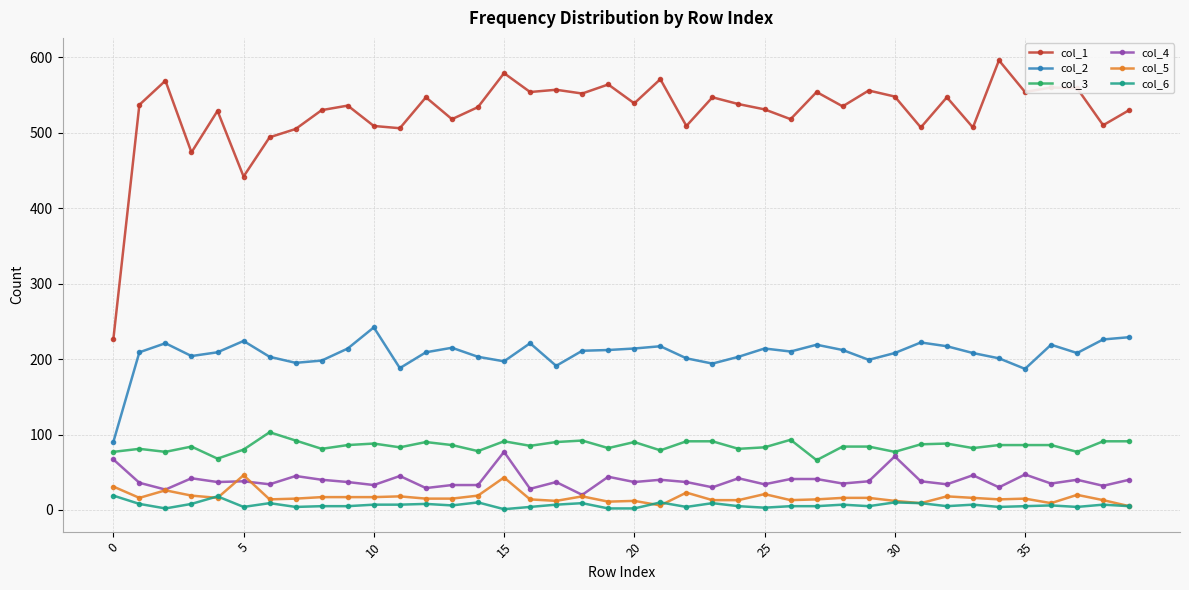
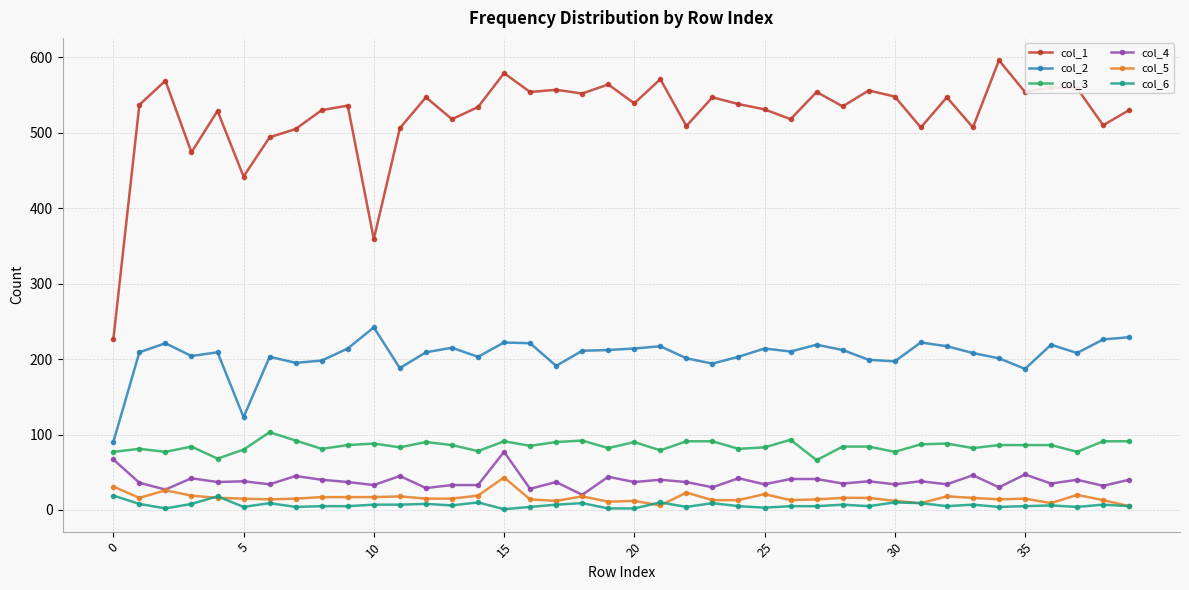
col_2, 5: 220 -> 120
col_5, 5: 50 -> 20
col_1, 10: 510 -> 360
col_2, 15: 200 -> 220
col_2, 30: 210 -> 200
col_4, 30: 70 -> 30
